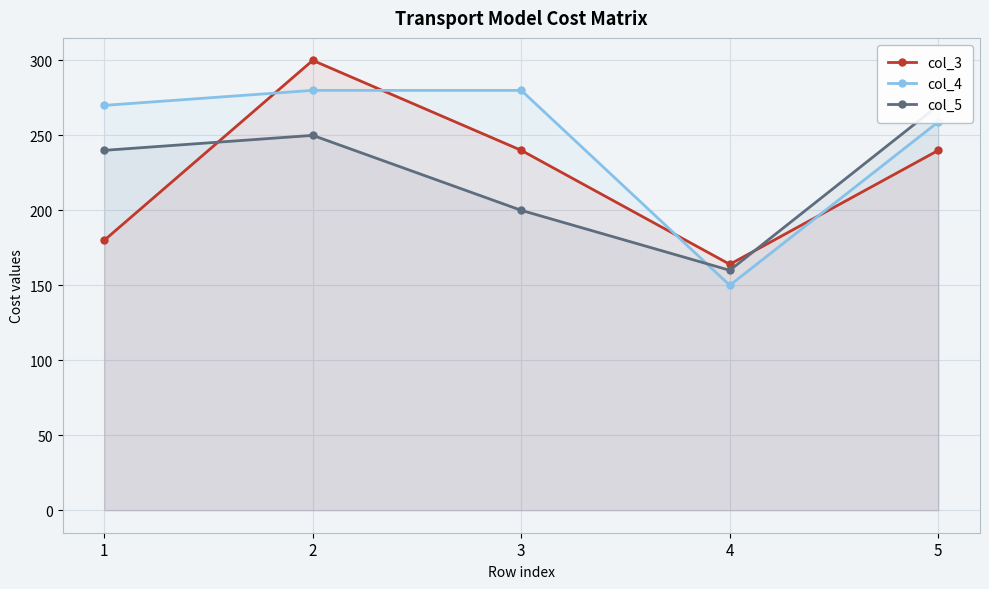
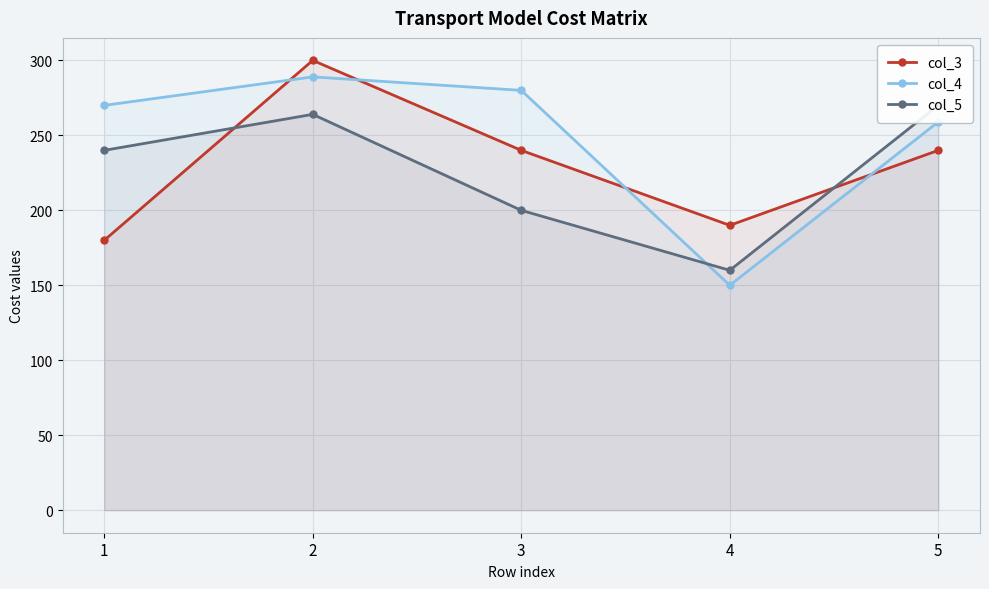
col_4, 2: 280 -> 289
col_5, 2: 250 -> 264
col_3, 4: 164 -> 190
